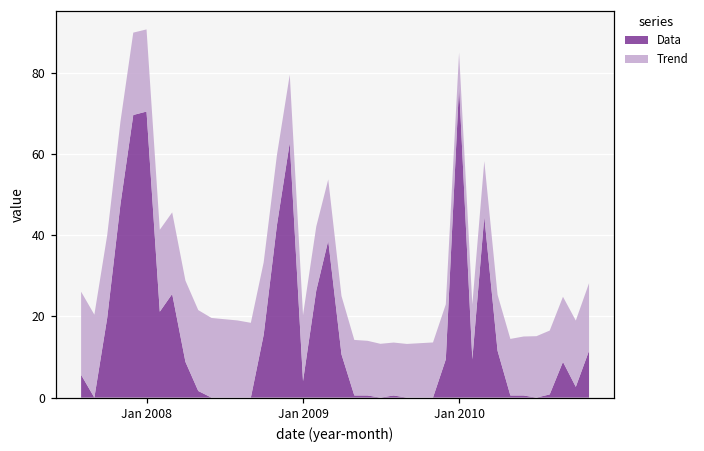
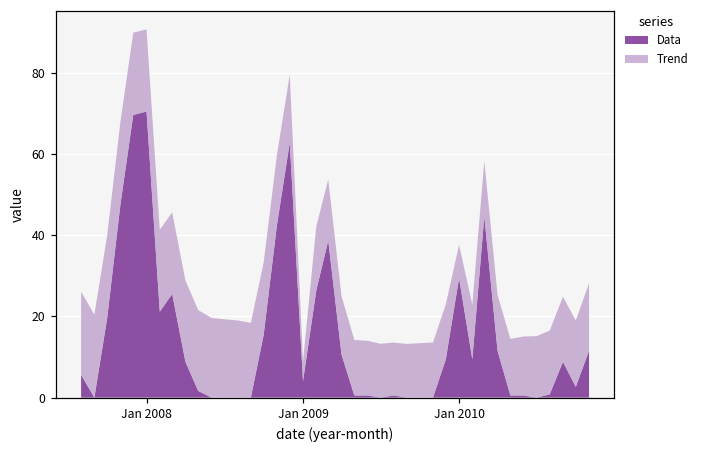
Trend, Jan 2009: 16 -> 5
Data, Jan 2010: 77 -> 29
